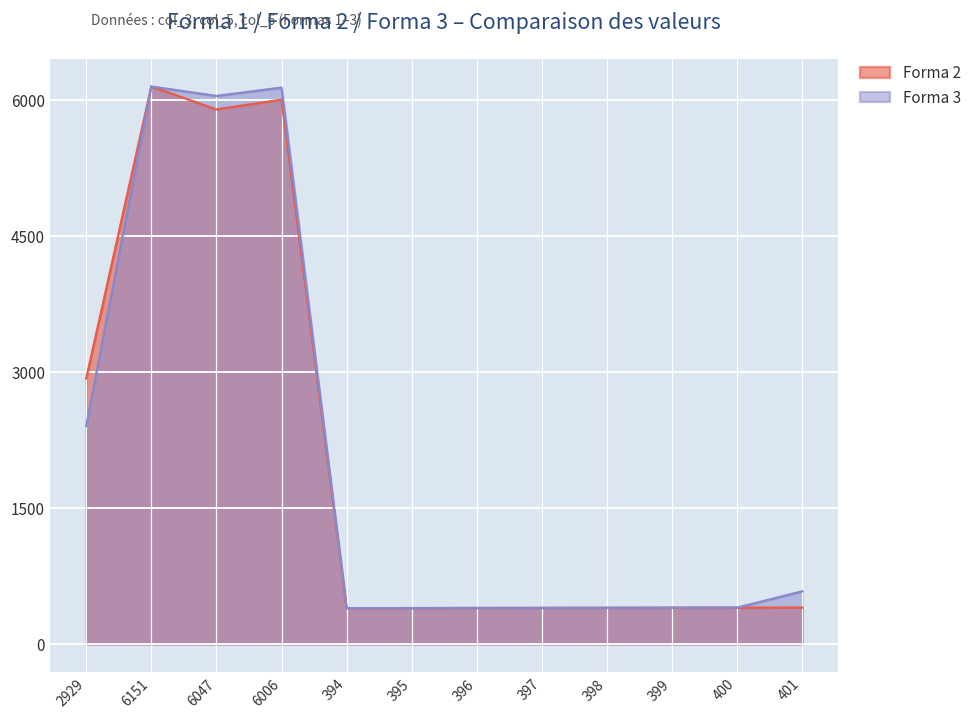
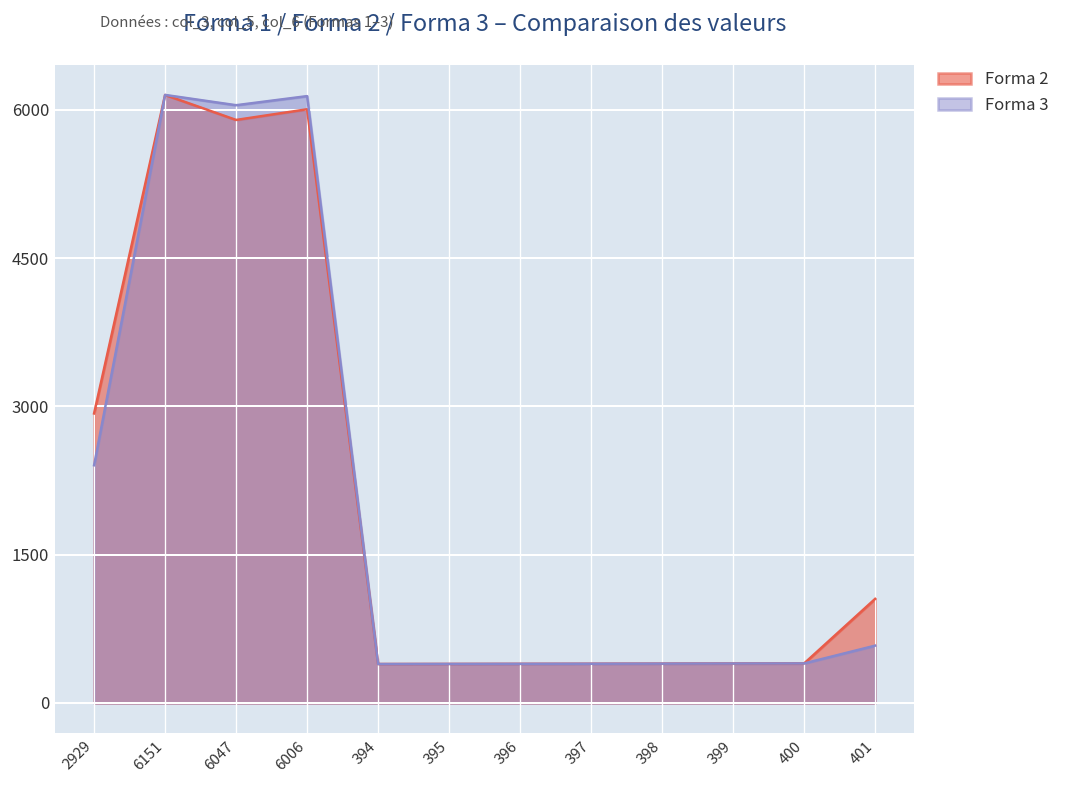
Forma 2, 401: 400 -> 1100
